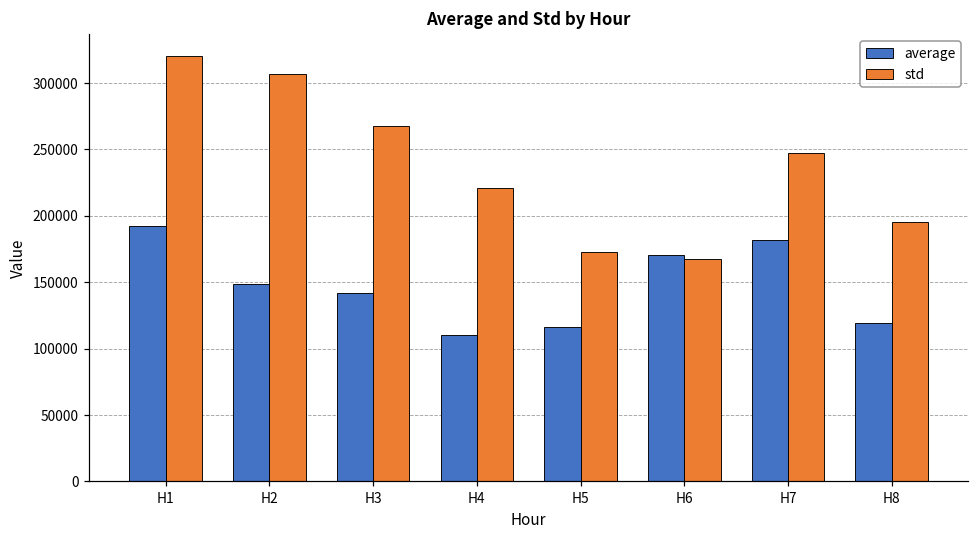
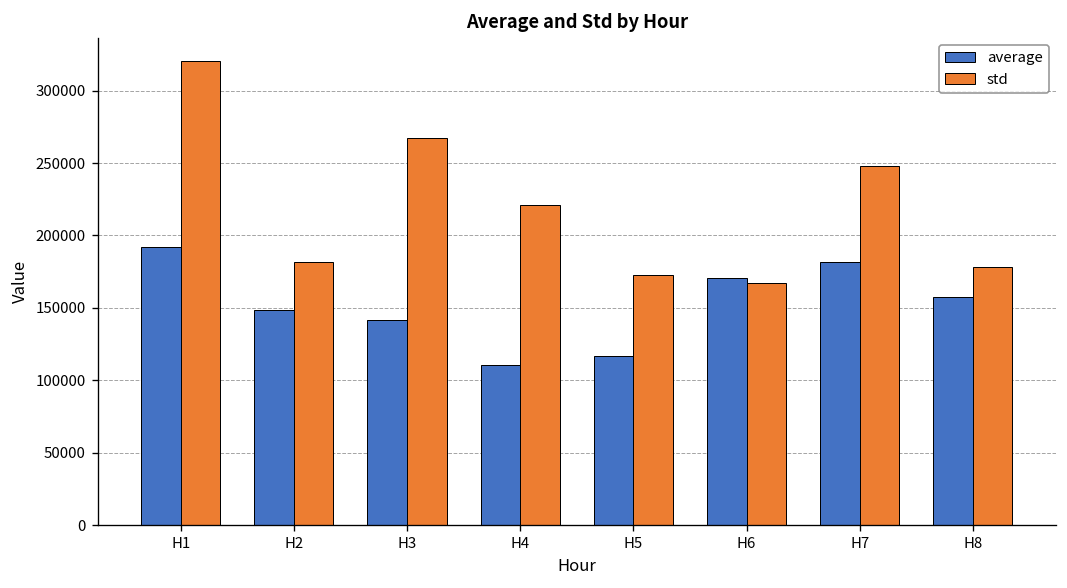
std, H2: 307000 -> 182000
average, H8: 119000 -> 157000
std, H8: 196000 -> 178000
